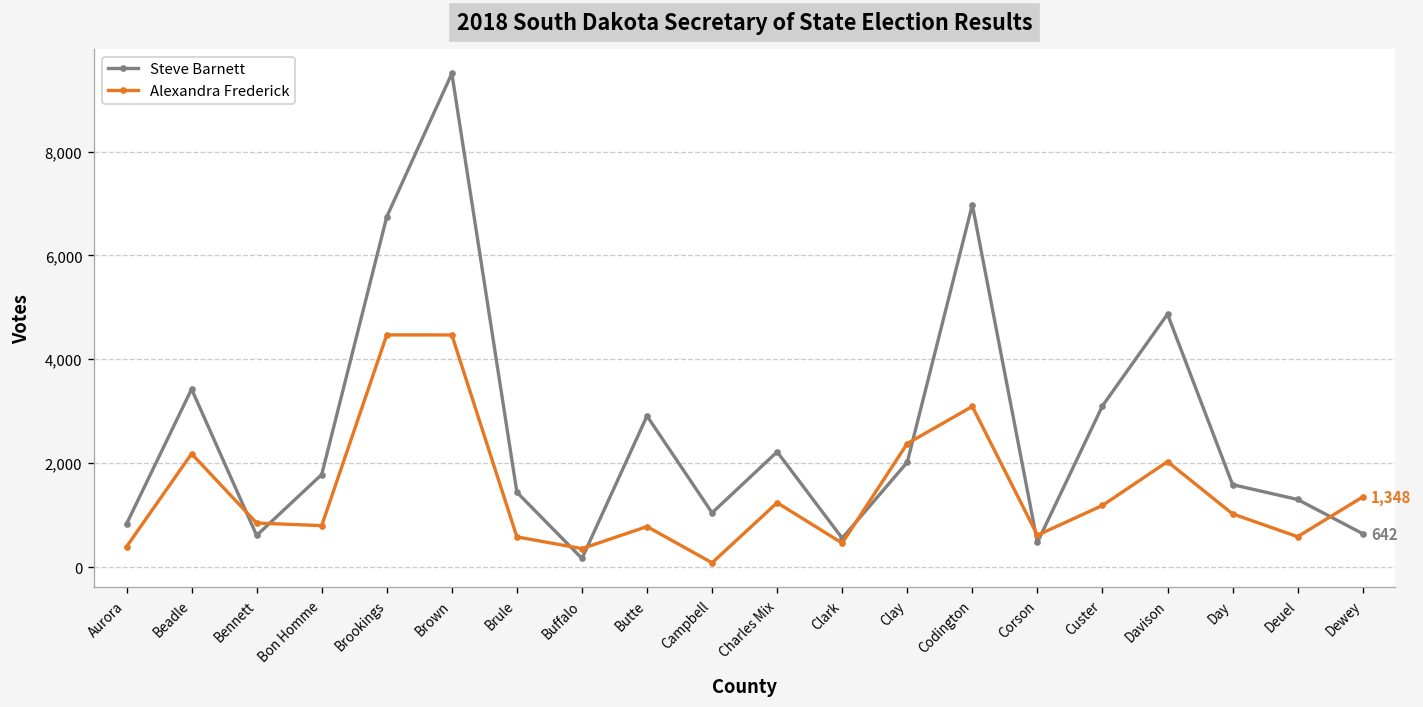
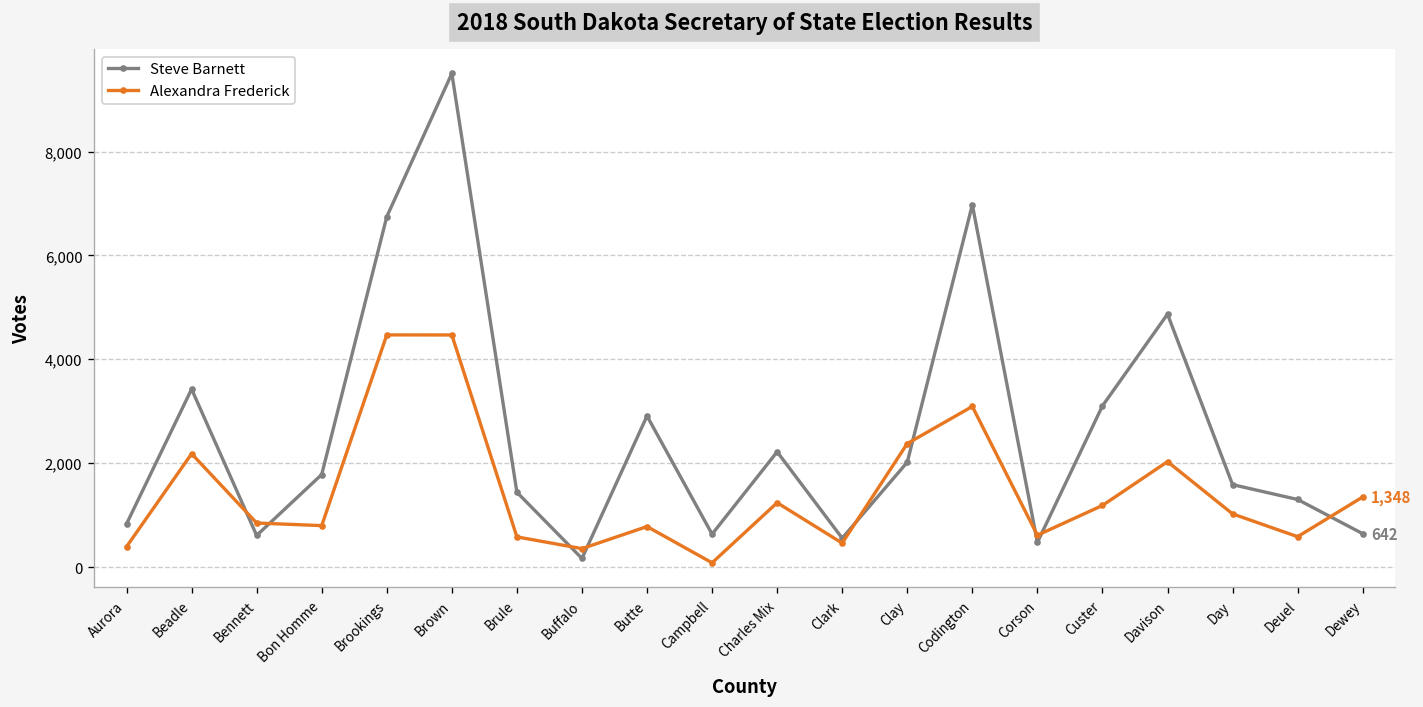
Steve Barnett, Campbell: 1,000 -> 600
